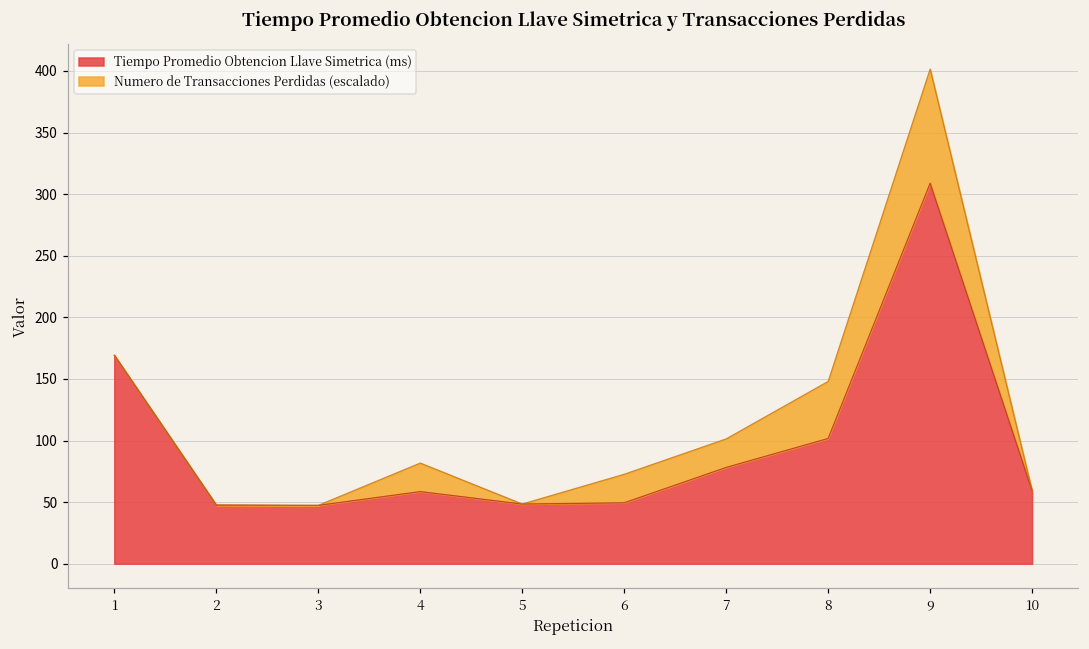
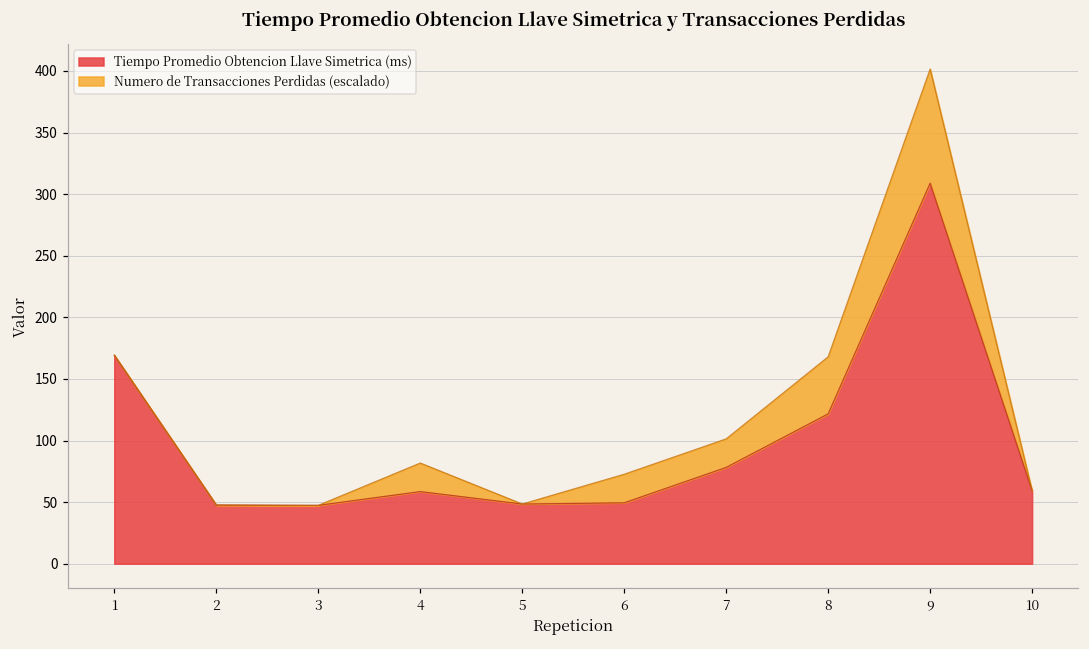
Tiempo Promedio Obtencion Llave Simetrica (ms), 8: 102 -> 122
